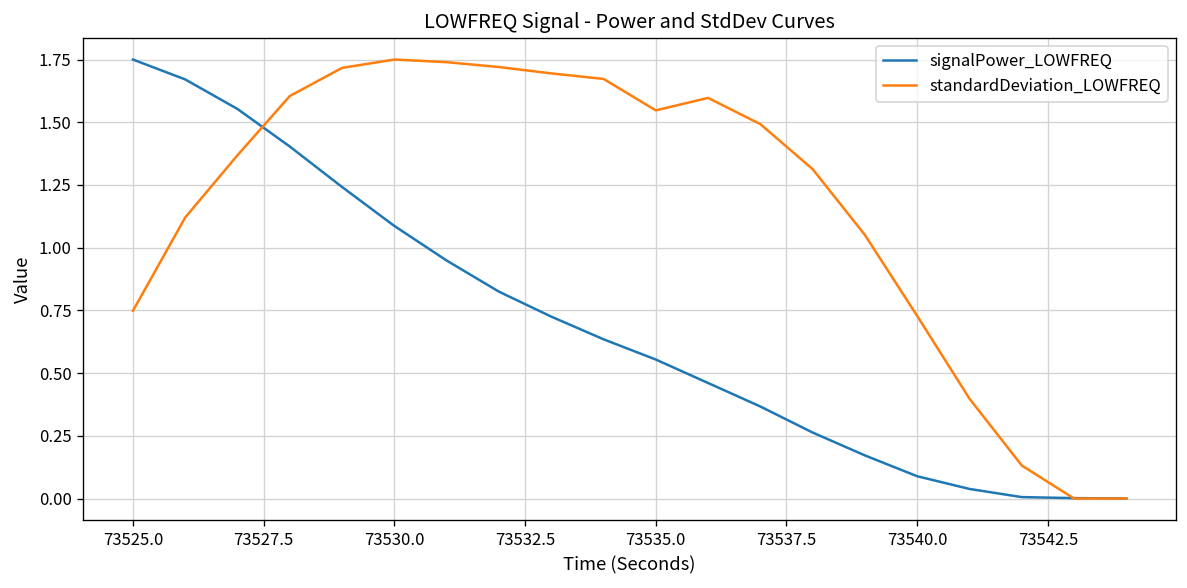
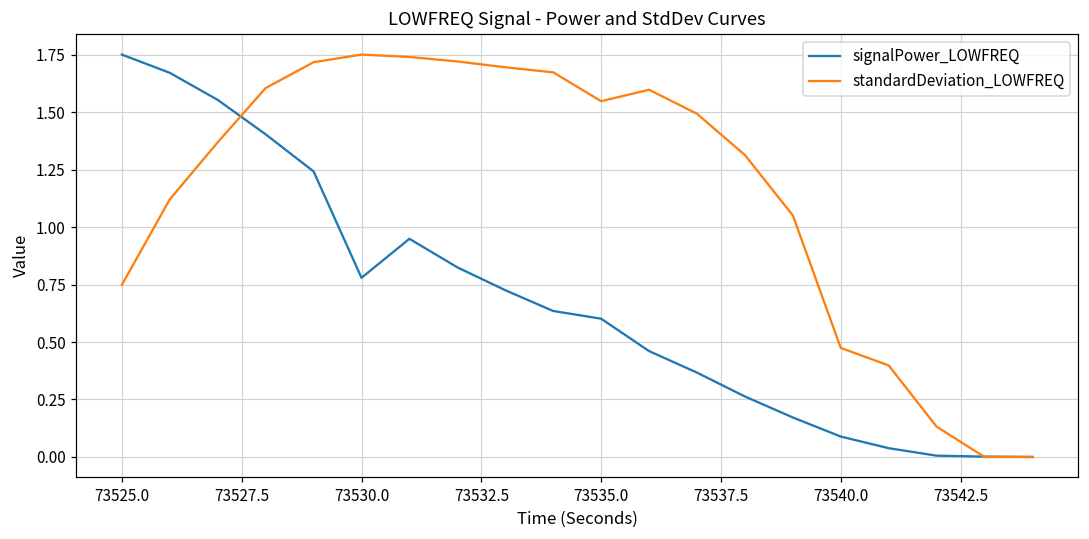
signalPower_LOWFREQ, 73530.0: 1.09 -> 0.78
signalPower_LOWFREQ, 73535.0: 0.55 -> 0.60
standardDeviation_LOWFREQ, 73540.0: 0.73 -> 0.47
